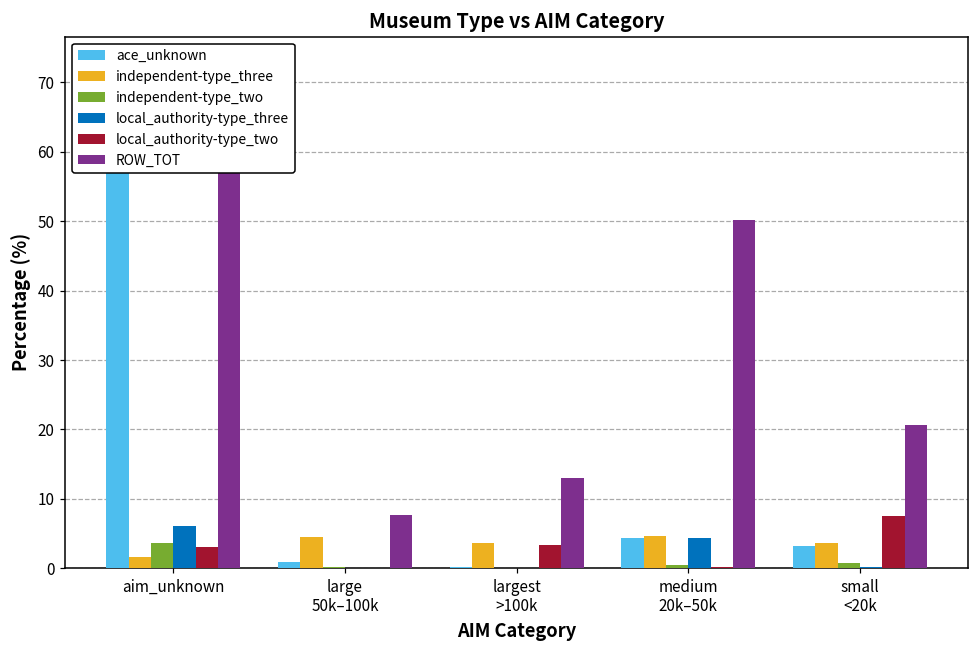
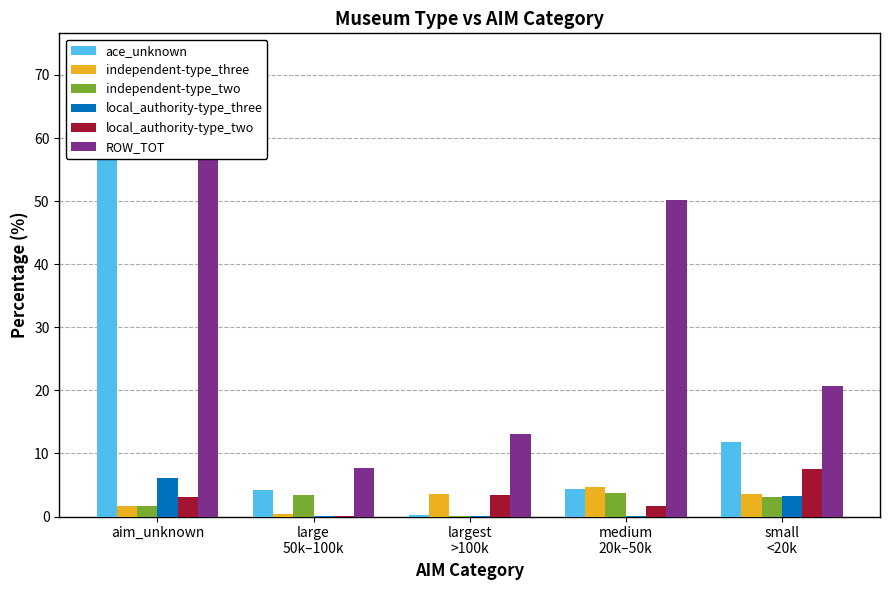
independent-type_two, aim_unknown: 4 -> 2
ace_unknown, large 50k–100k: 1 -> 4
independent-type_three, large 50k–100k: 4 -> 0
independent-type_two, large 50k–100k: 0 -> 3
independent-type_two, medium 20k–50k: 0 -> 4
local_authority-type_three, medium 20k–50k: 4 -> 0
local_authority-type_two, medium 20k–50k: 0 -> 2
ace_unknown, small <20k: 3 -> 12
independent-type_two, small <20k: 1 -> 3
local_authority-type_three, small <20k: 0 -> 3
